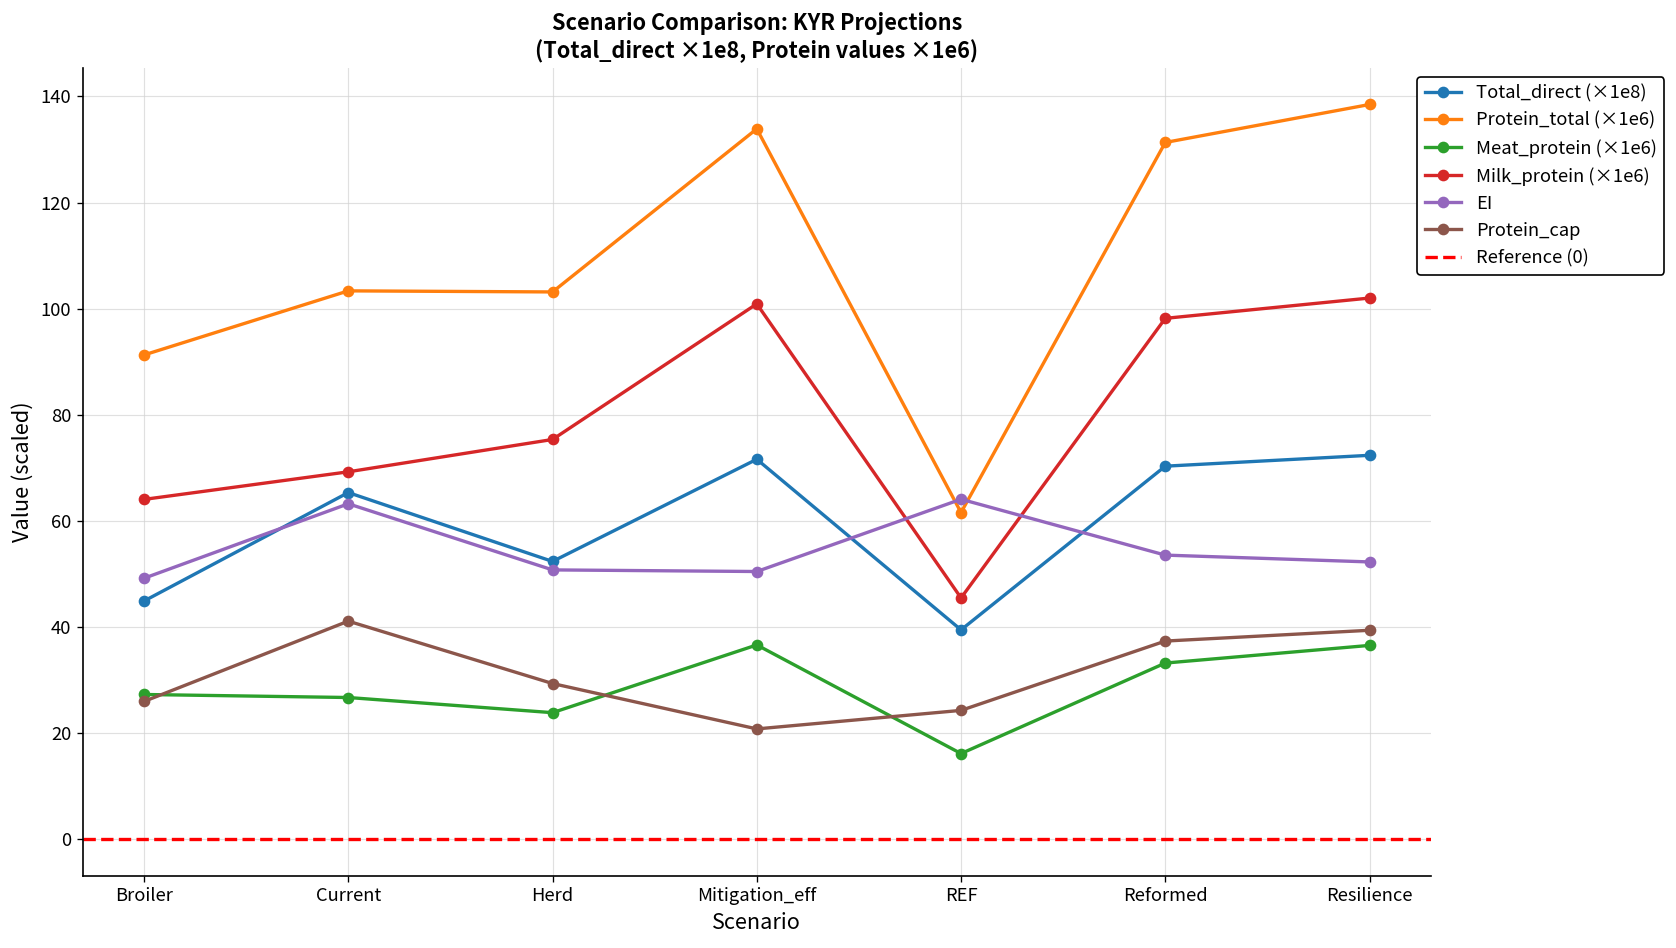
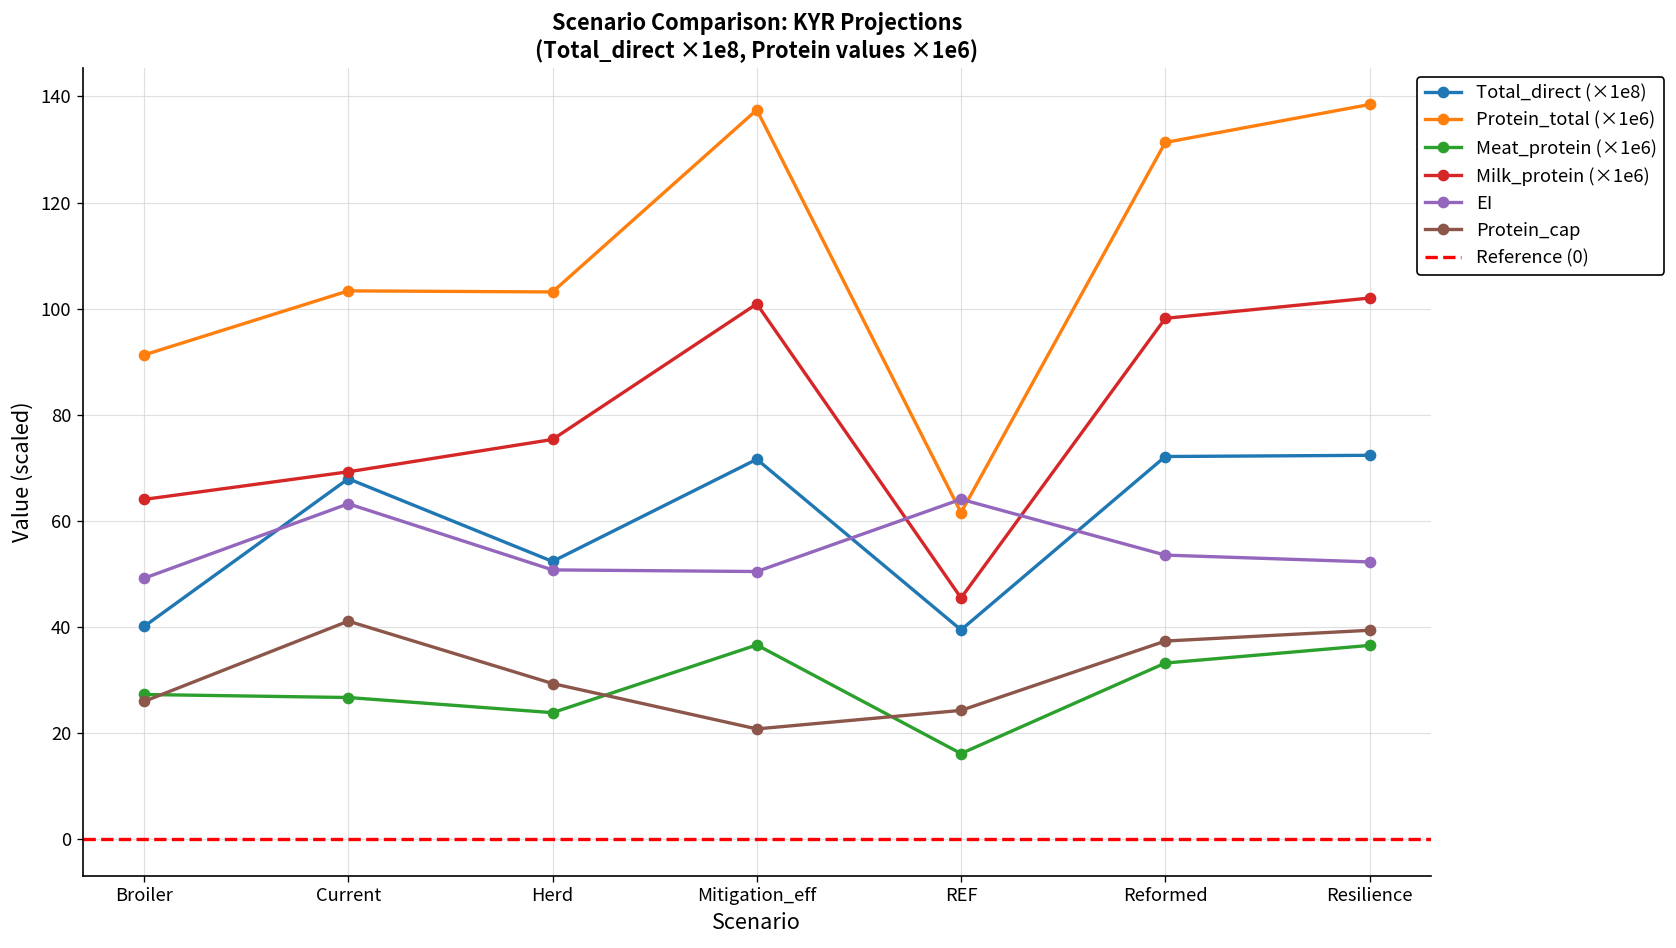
Total_direct (×1e8), Broiler: 45 -> 40
Total_direct (×1e8), Current: 65 -> 68
Protein_total (×1e6), Mitigation_eff: 134 -> 137
Total_direct (×1e8), Reformed: 70 -> 72
